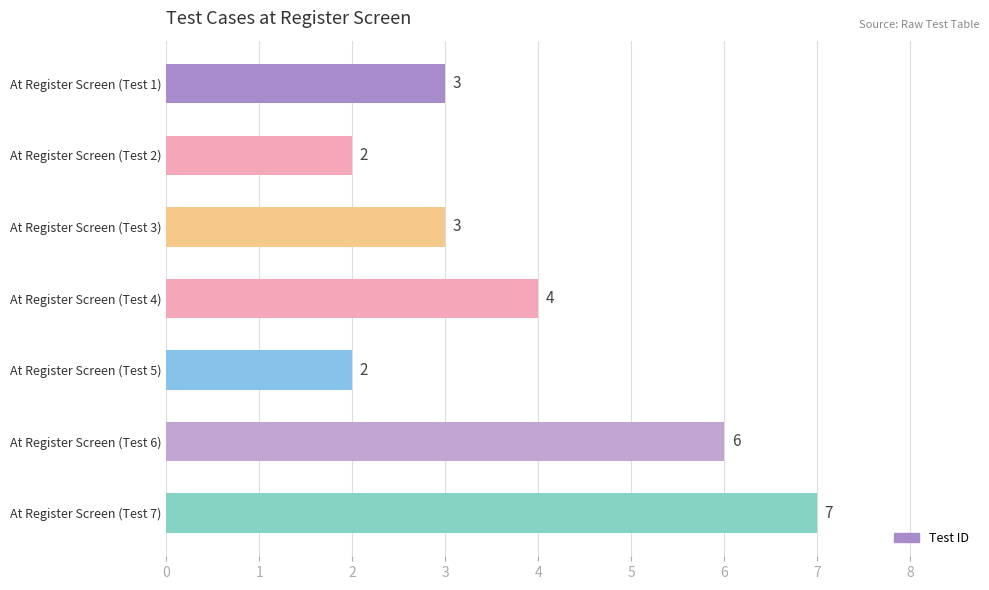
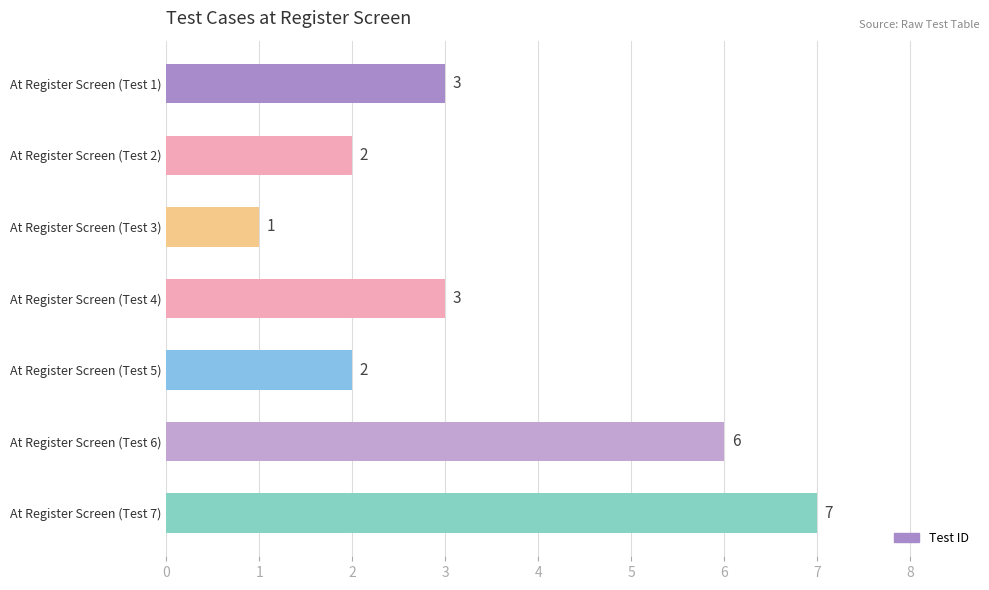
At Register Screen (Test 3): 3 -> 1
At Register Screen (Test 4): 4 -> 3
